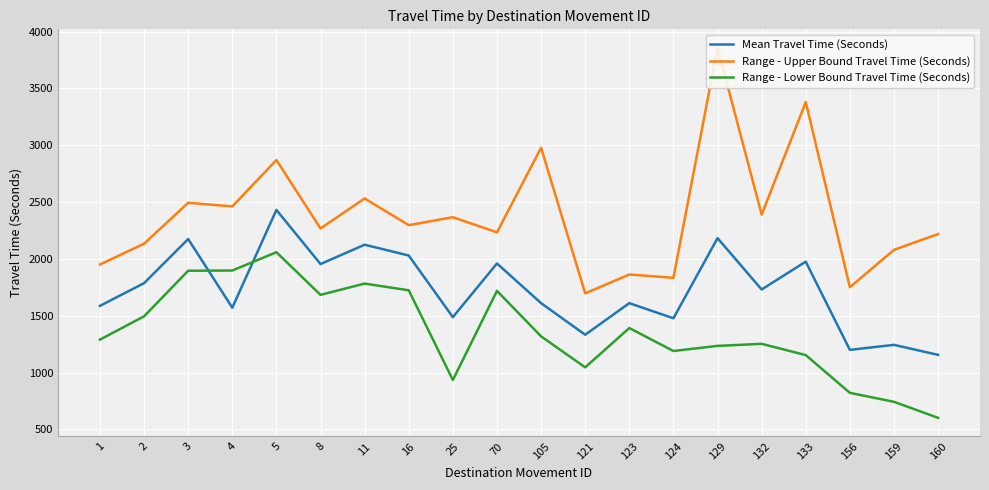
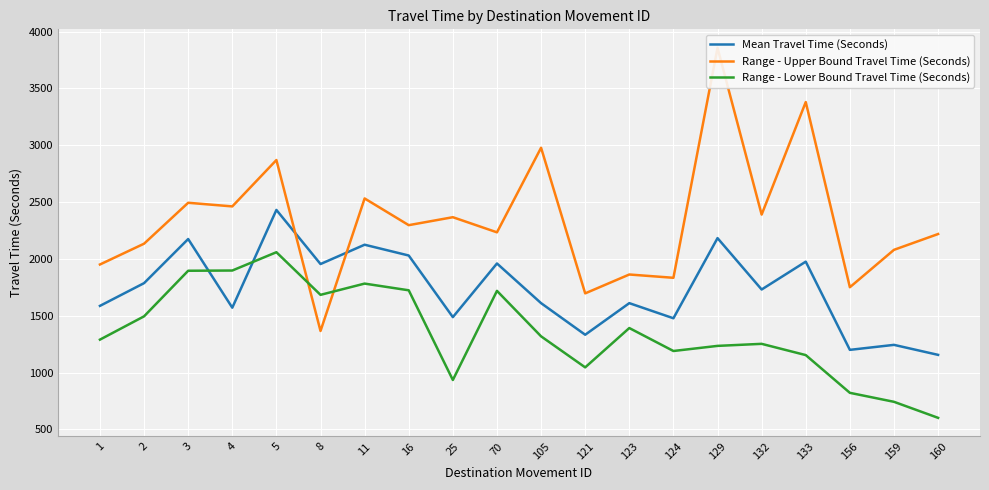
Range - Upper Bound Travel Time (Seconds), 8: 2270 -> 1370
